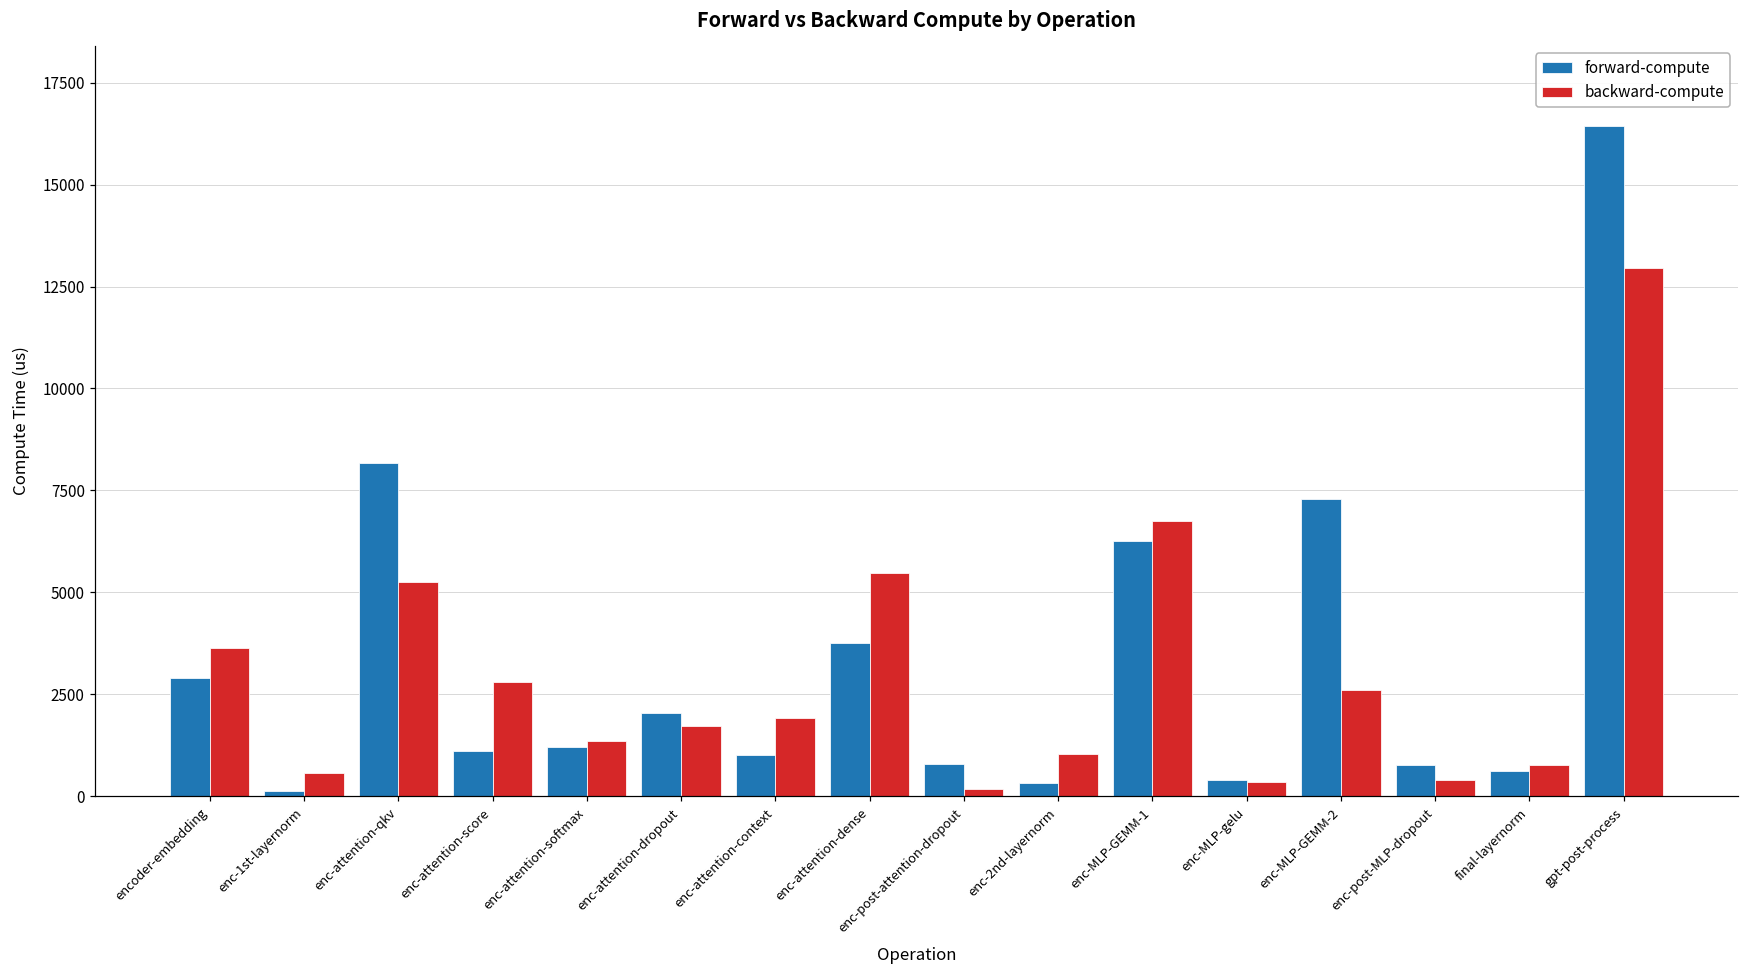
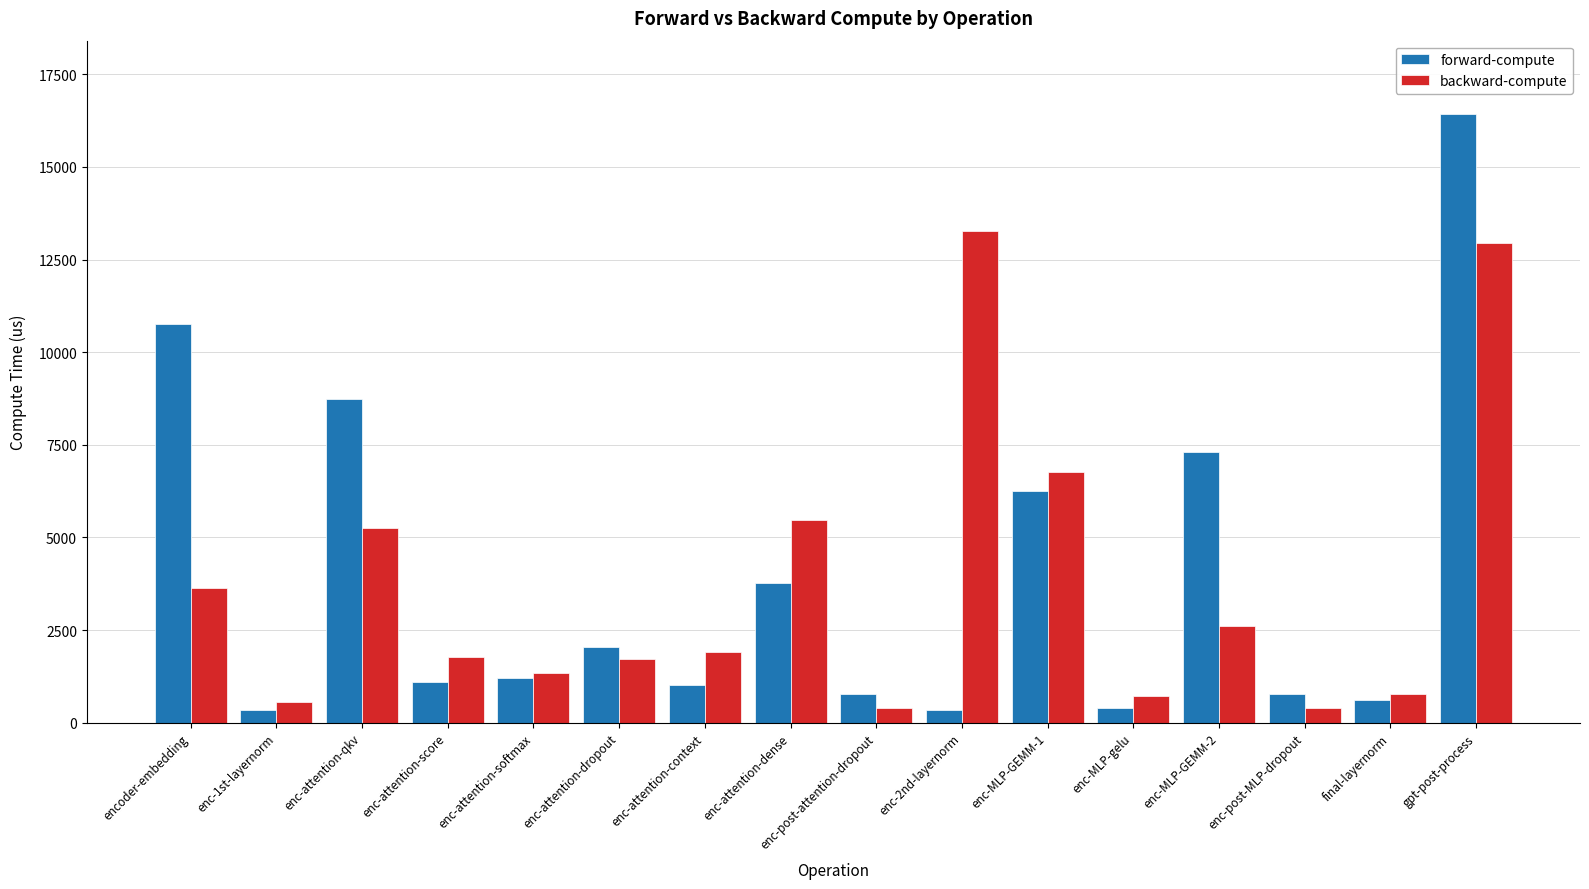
forward-compute, encoder-embedding: 2900 -> 10800
forward-compute, enc-1st-layernorm: 100 -> 400
forward-compute, enc-attention-qkv: 8200 -> 8700
backward-compute, enc-attention-score: 2800 -> 1800
backward-compute, enc-post-attention-dropout: 200 -> 400
backward-compute, enc-2nd-layernorm: 1000 -> 13300
backward-compute, enc-MLP-gelu: 400 -> 700
